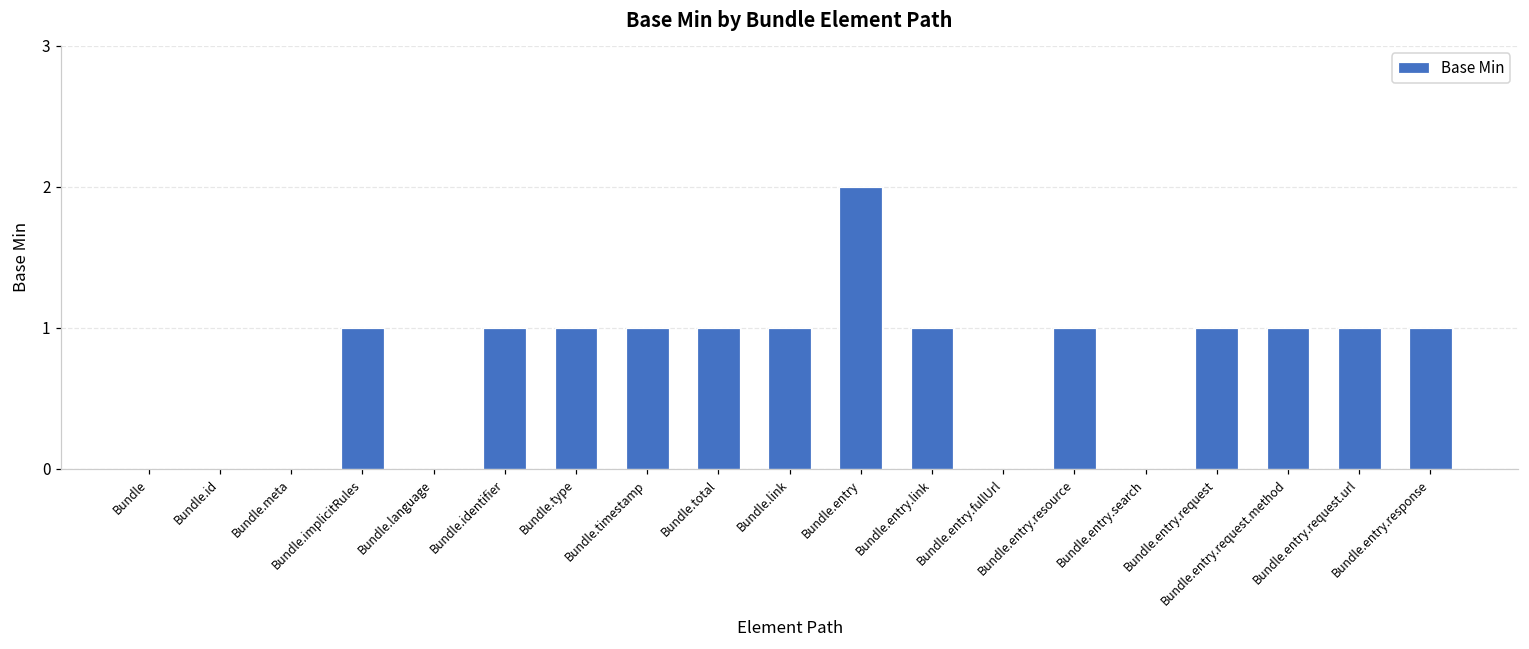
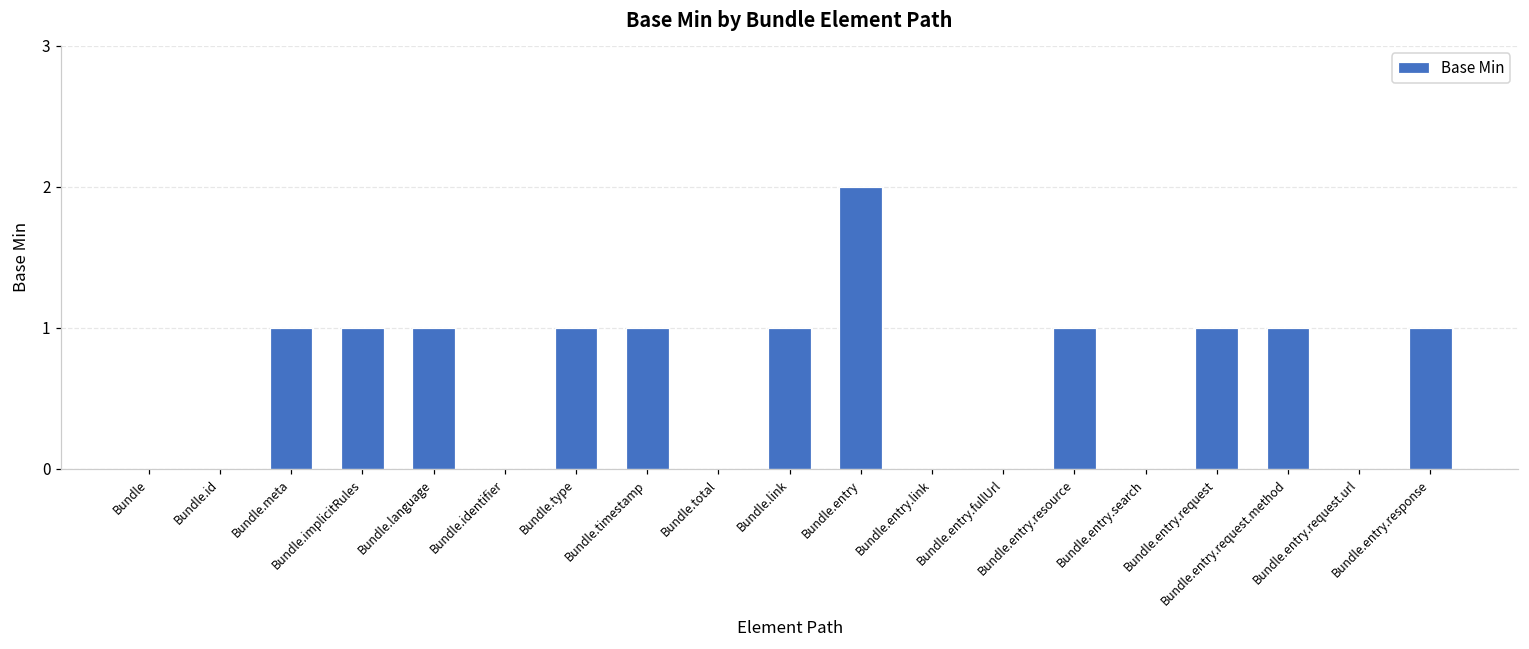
Bundle.meta: 0 -> 1
Bundle.language: 0 -> 1
Bundle.identifier: 1 -> 0
Bundle.total: 1 -> 0
Bundle.entry.link: 1 -> 0
Bundle.entry.request.url: 1 -> 0
